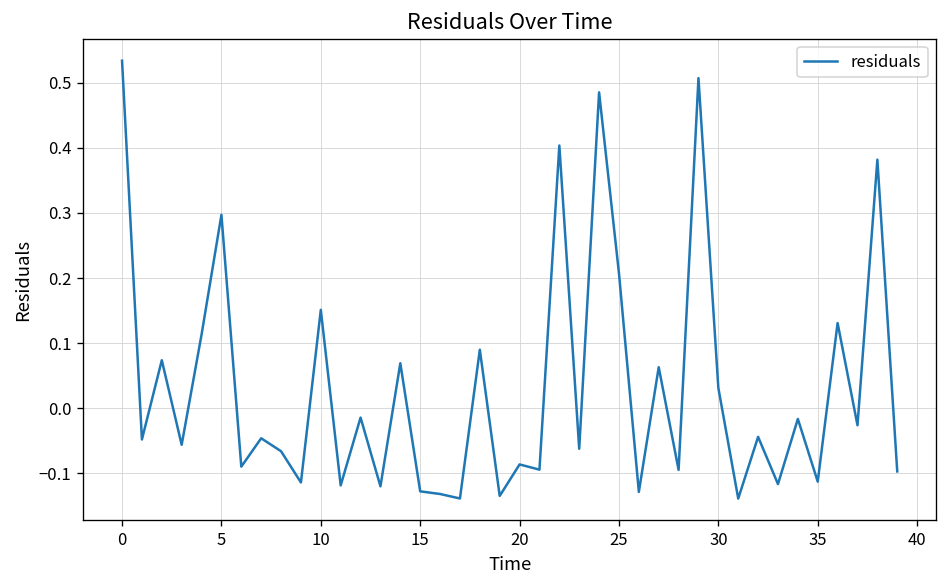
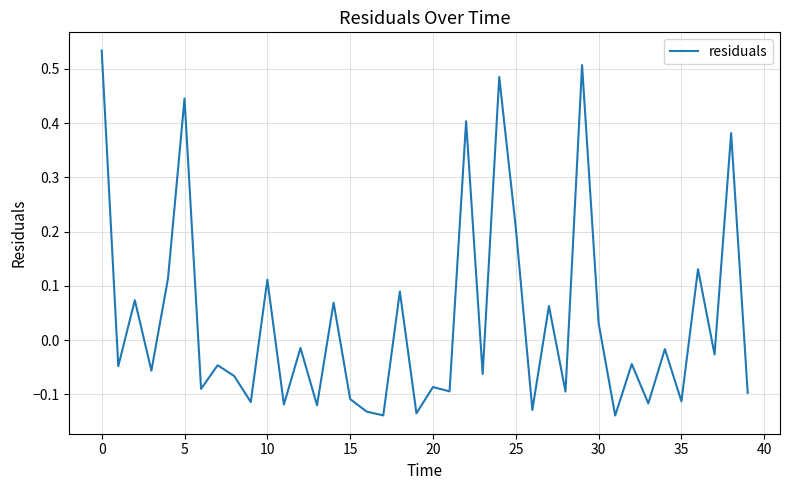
5: 0.30 -> 0.45
10: 0.15 -> 0.11
15: -0.13 -> -0.11
